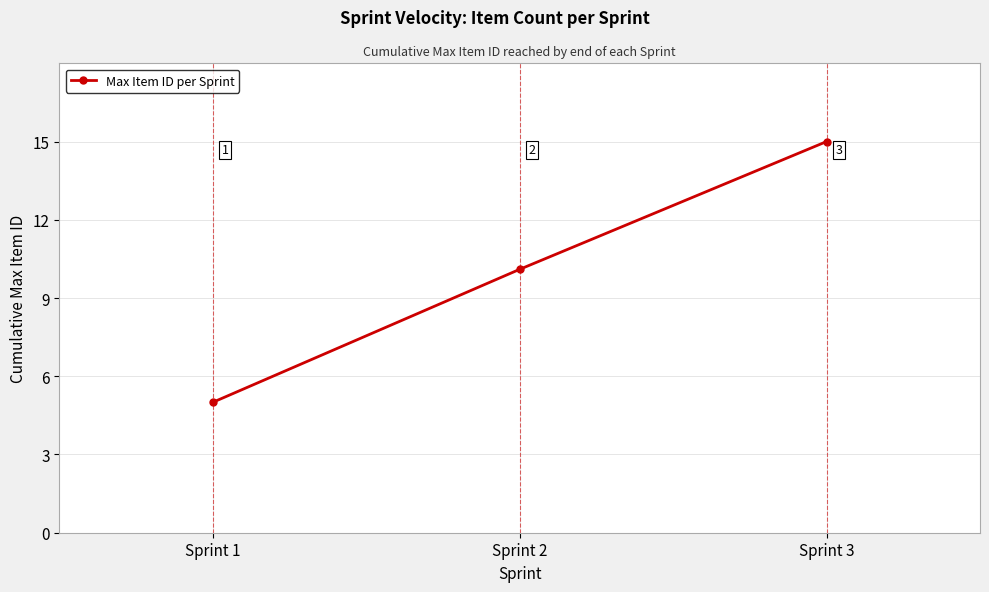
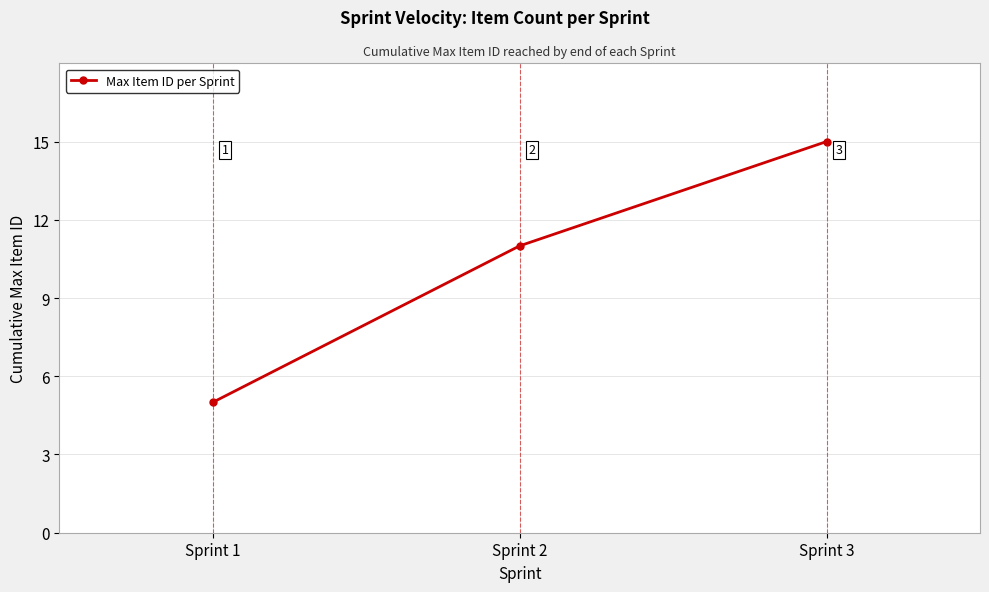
Sprint 2: 10.1 -> 11.0
